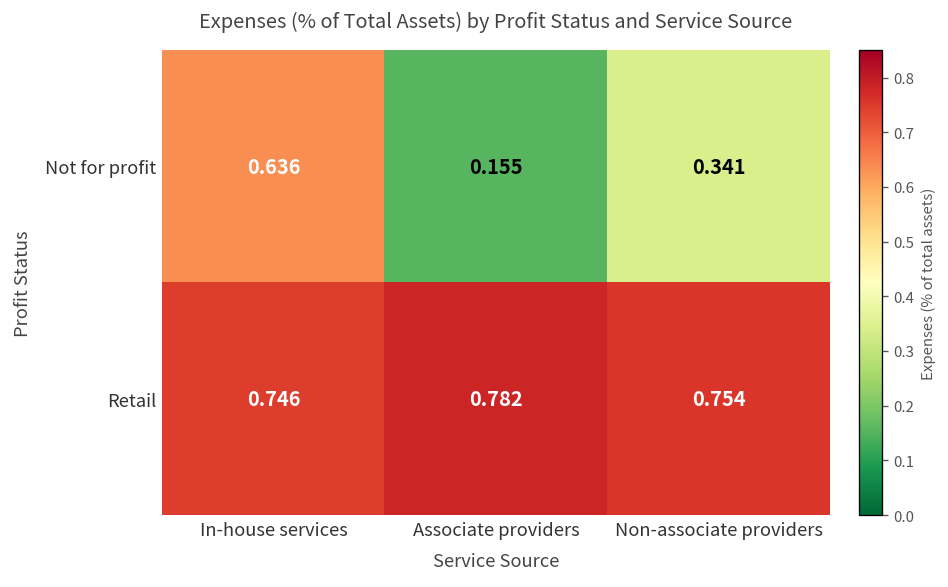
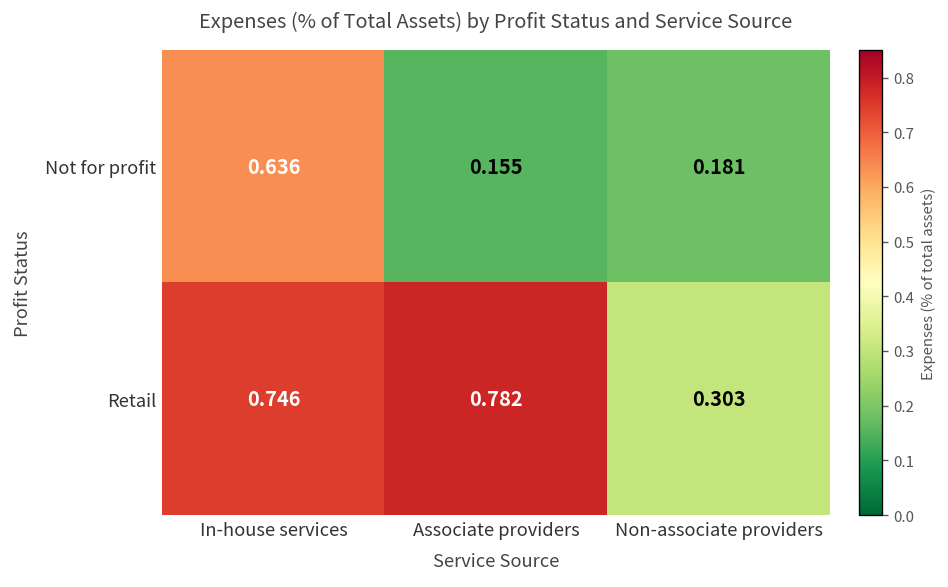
Not for profit, Non-associate providers: 0.341 -> 0.181
Retail, Non-associate providers: 0.754 -> 0.303
